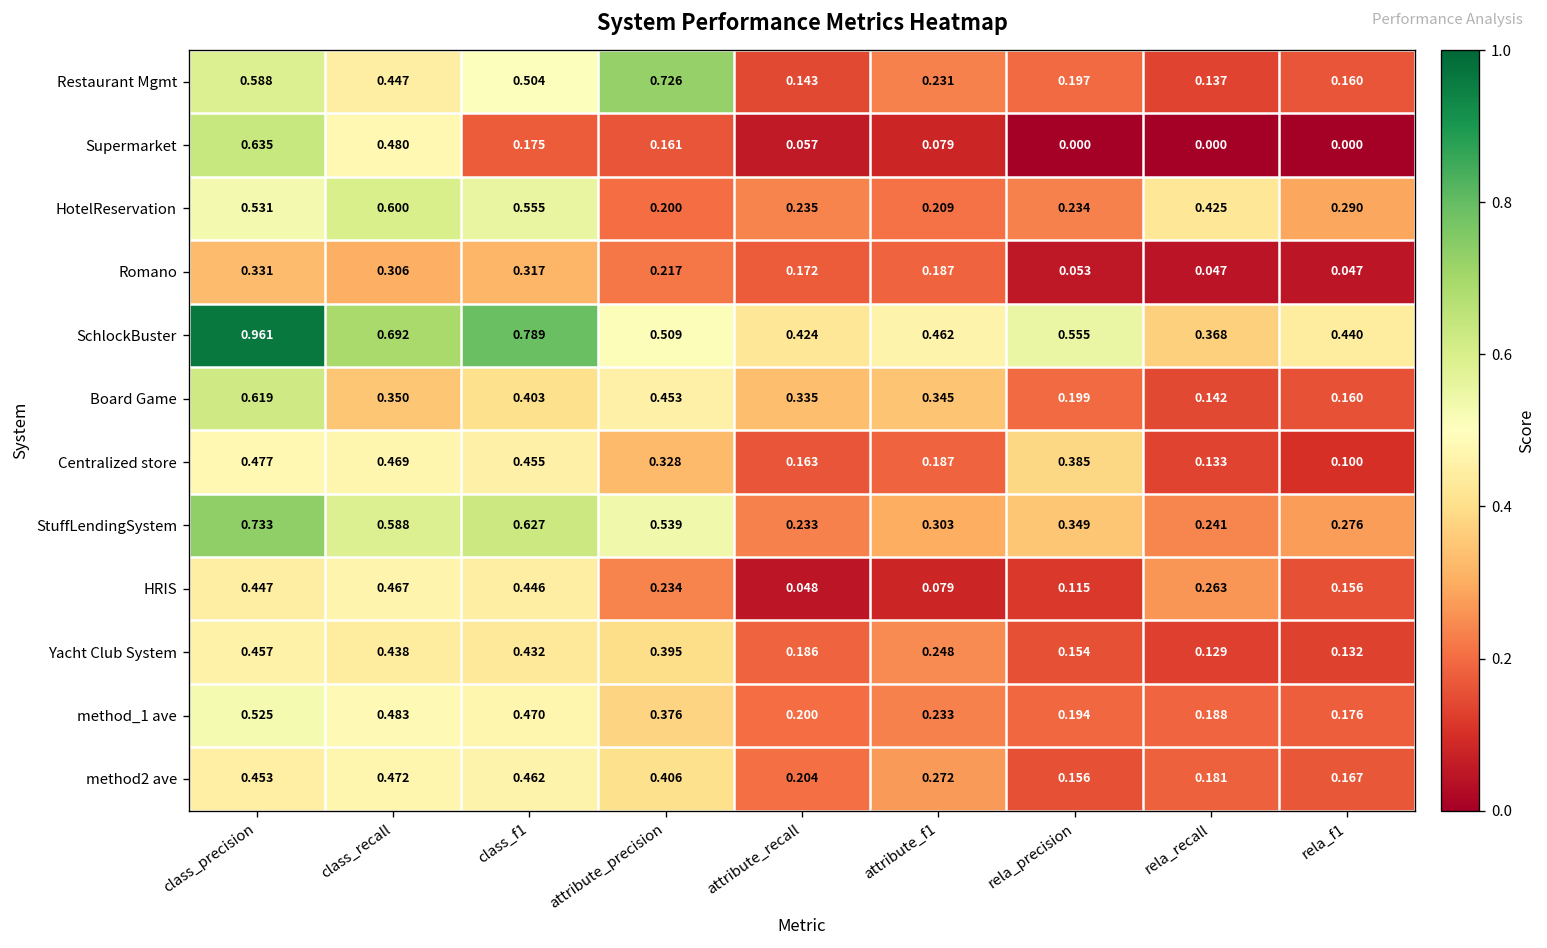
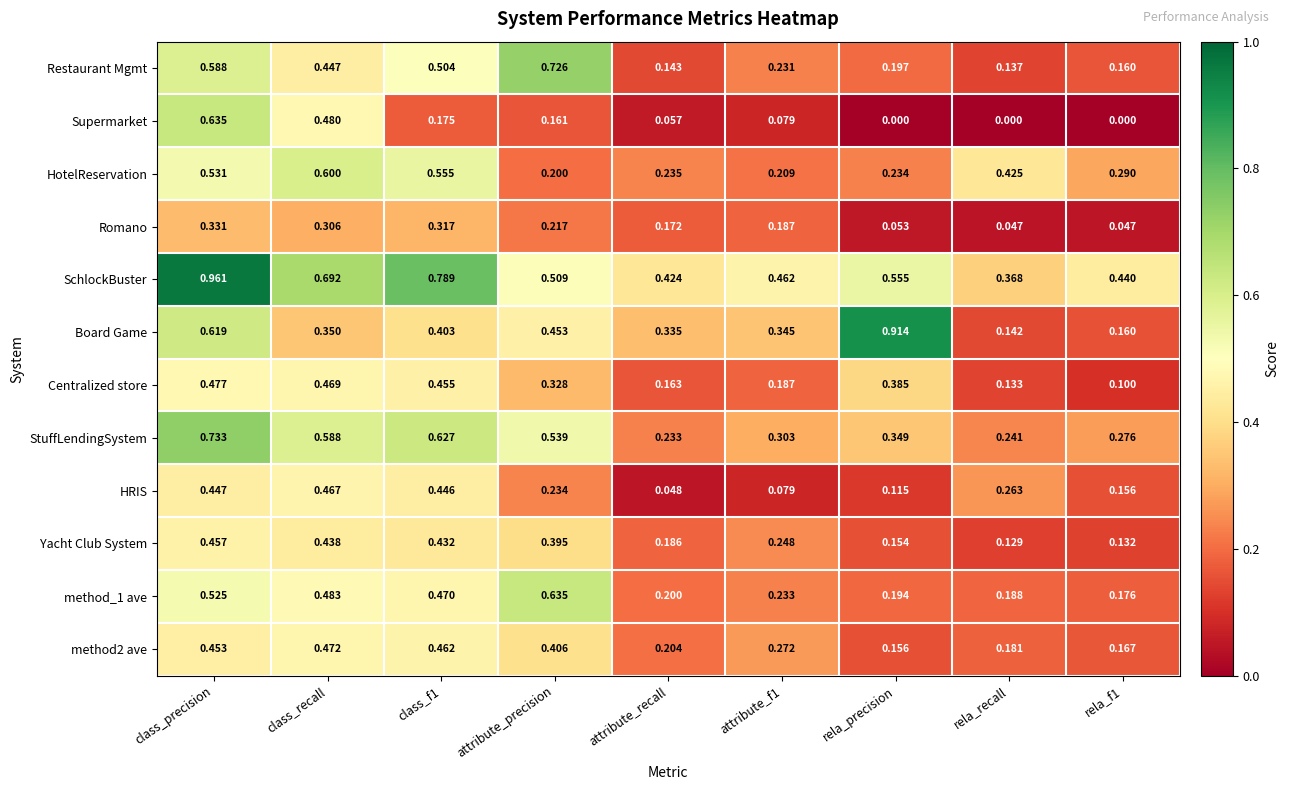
Board Game, rela_precision: 0.199 -> 0.914
method_1 ave, attribute_precision: 0.376 -> 0.635
